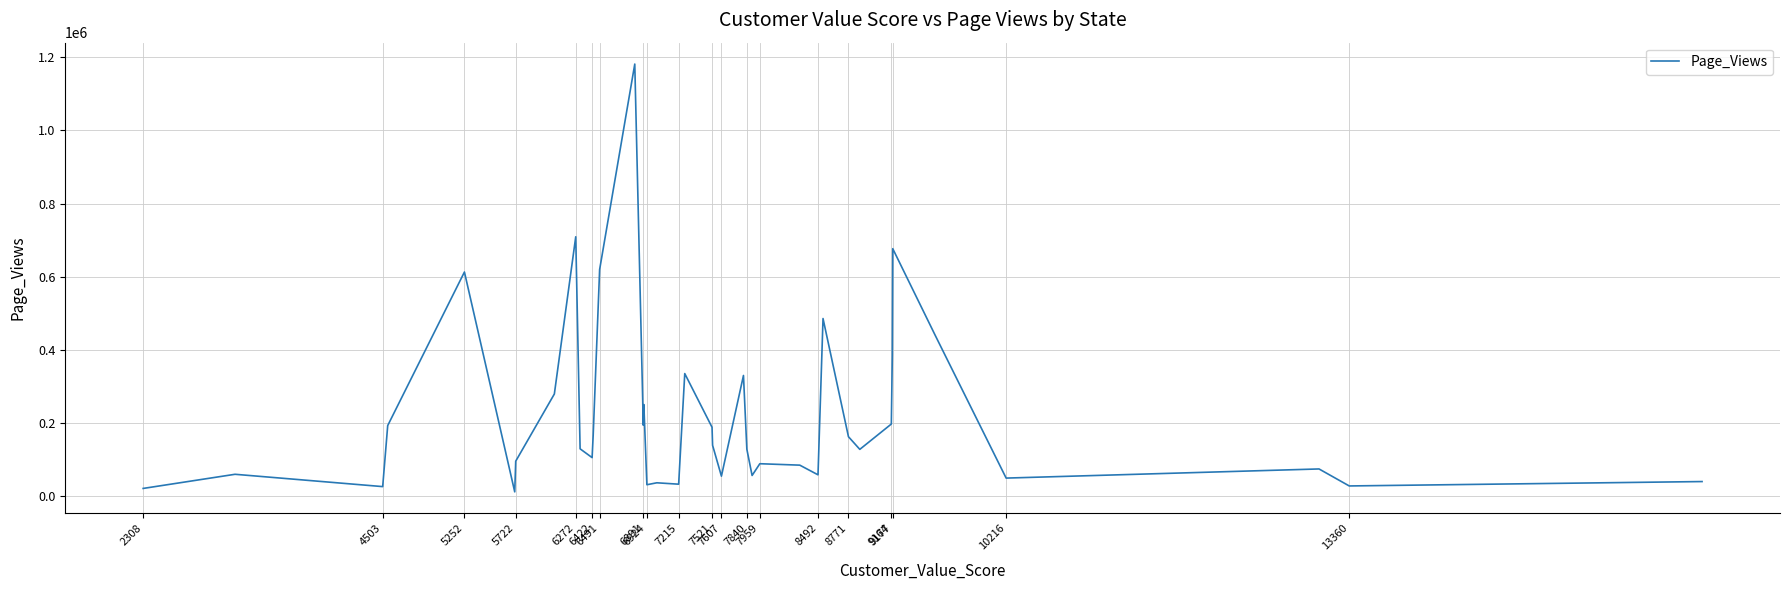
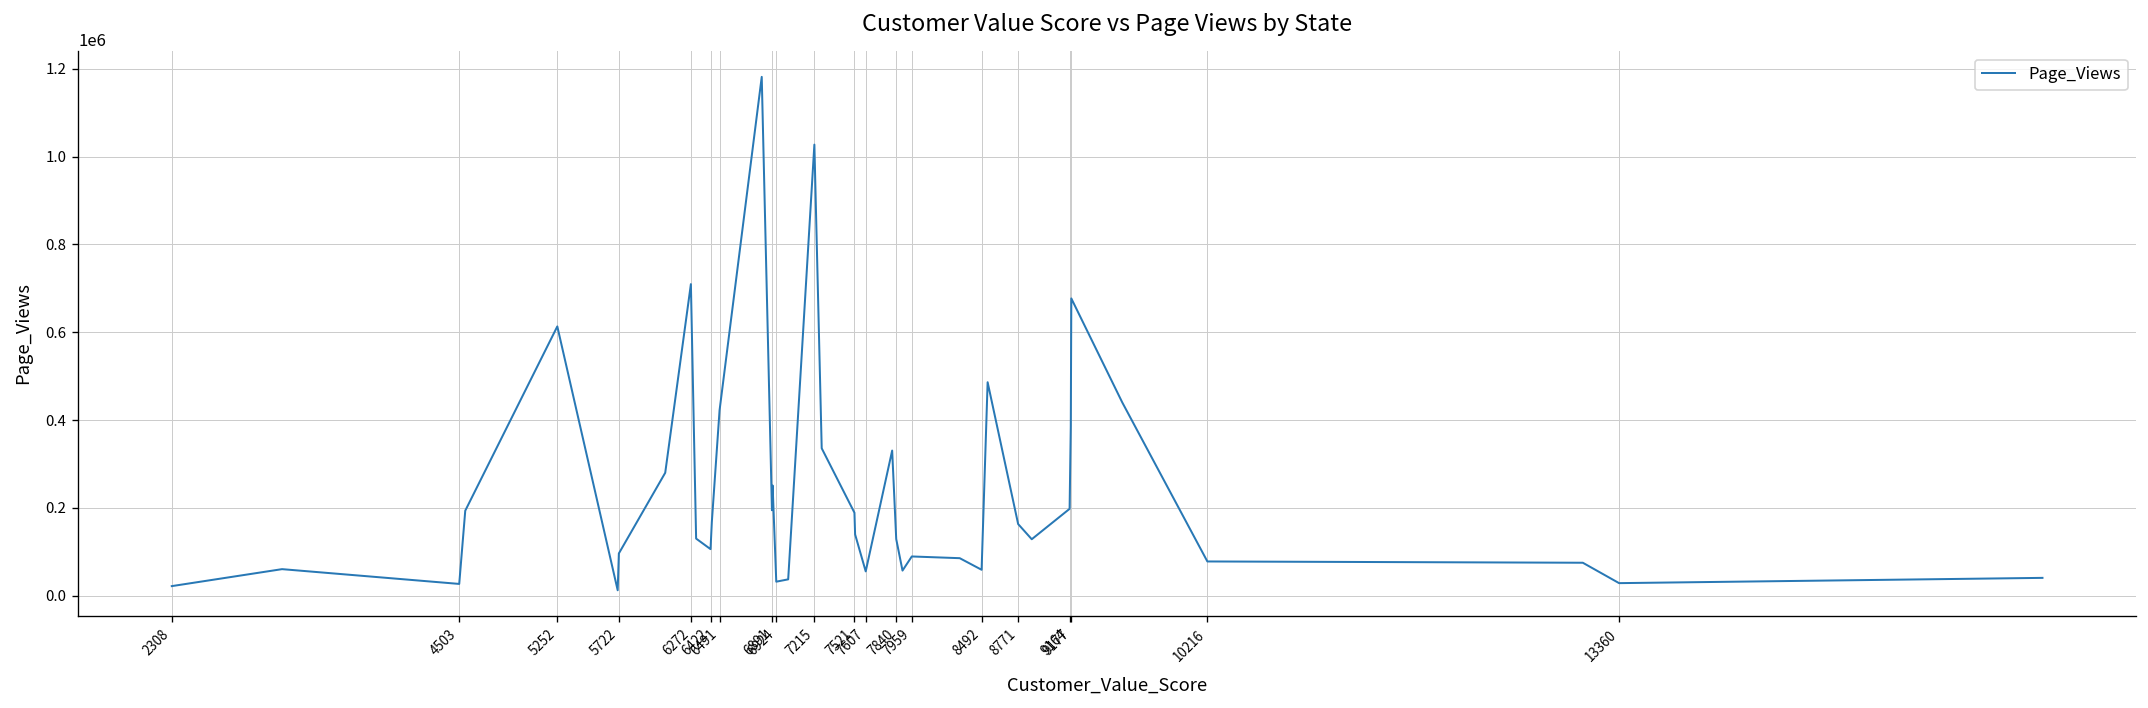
6491: 620000 -> 420000
7215: 30000 -> 1030000
10216: 50000 -> 80000
